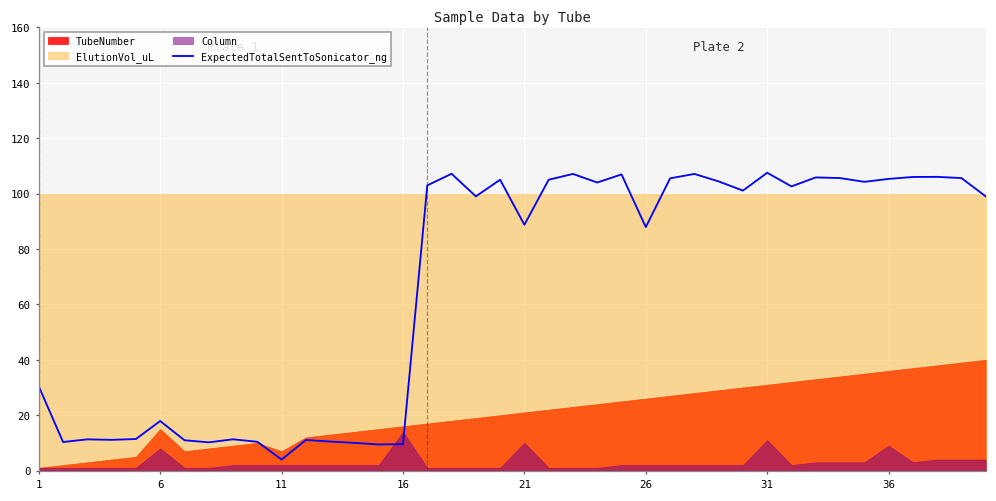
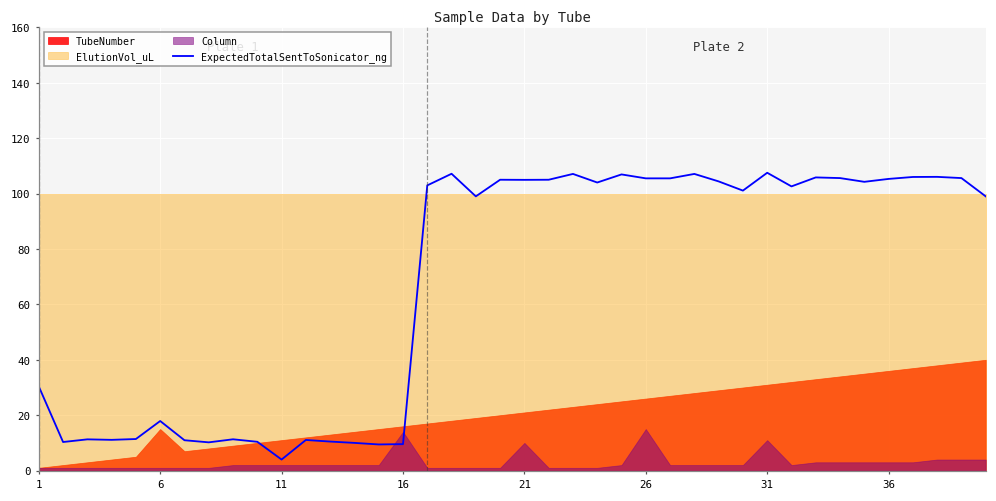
Column, 6: 8 -> 1
TubeNumber, 11: 7 -> 11
ExpectedTotalSentToSonicator_ng, 21: 89 -> 105
ExpectedTotalSentToSonicator_ng, 26: 88 -> 106
Column, 26: 2 -> 15
Column, 36: 9 -> 3
